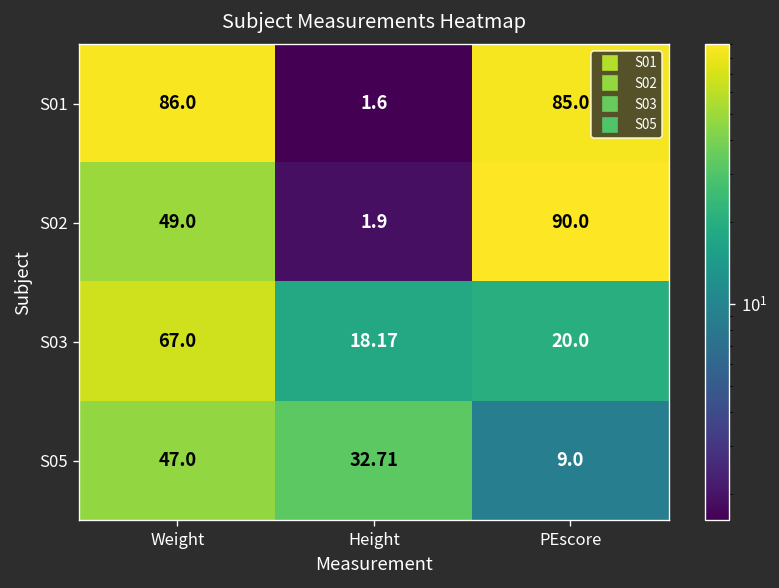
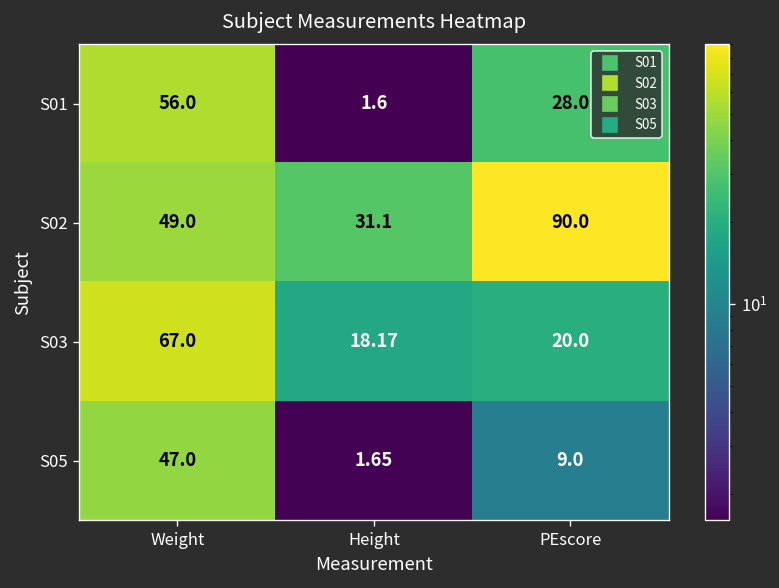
S01, Weight: 86.0 -> 56.0
S01, PEscore: 85.0 -> 28.0
S02, Height: 1.9 -> 31.1
S05, Height: 32.71 -> 1.65
